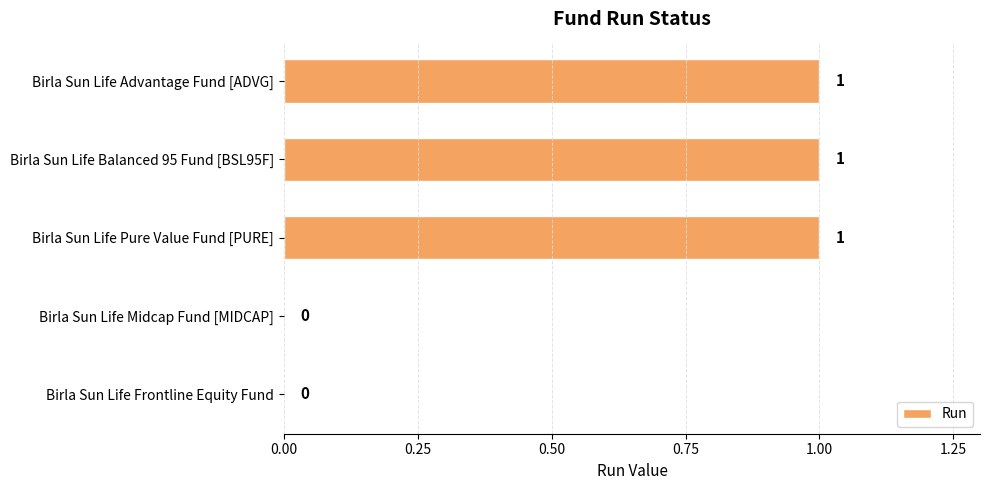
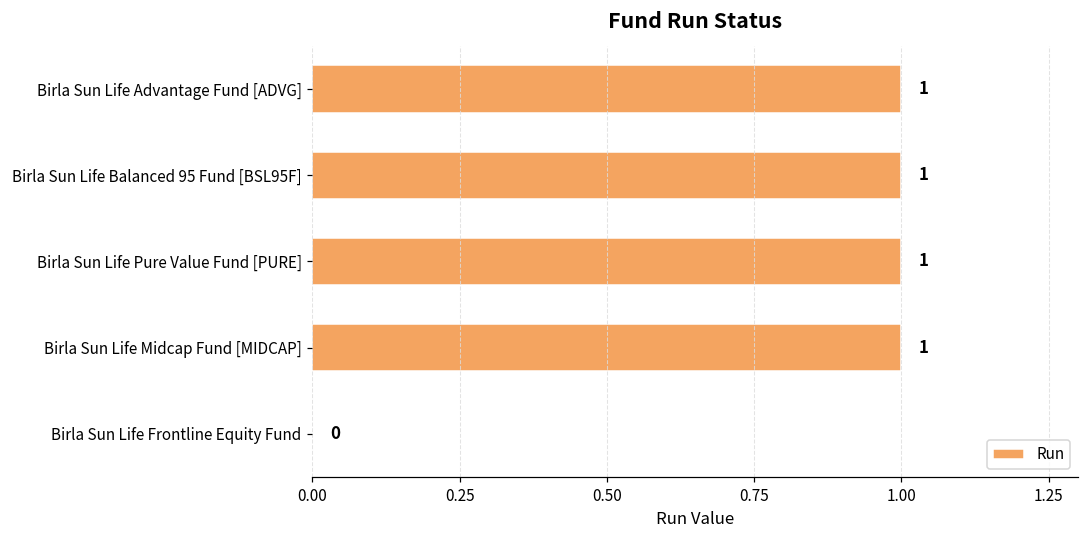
Birla Sun Life Midcap Fund [MIDCAP]: 0 -> 1
